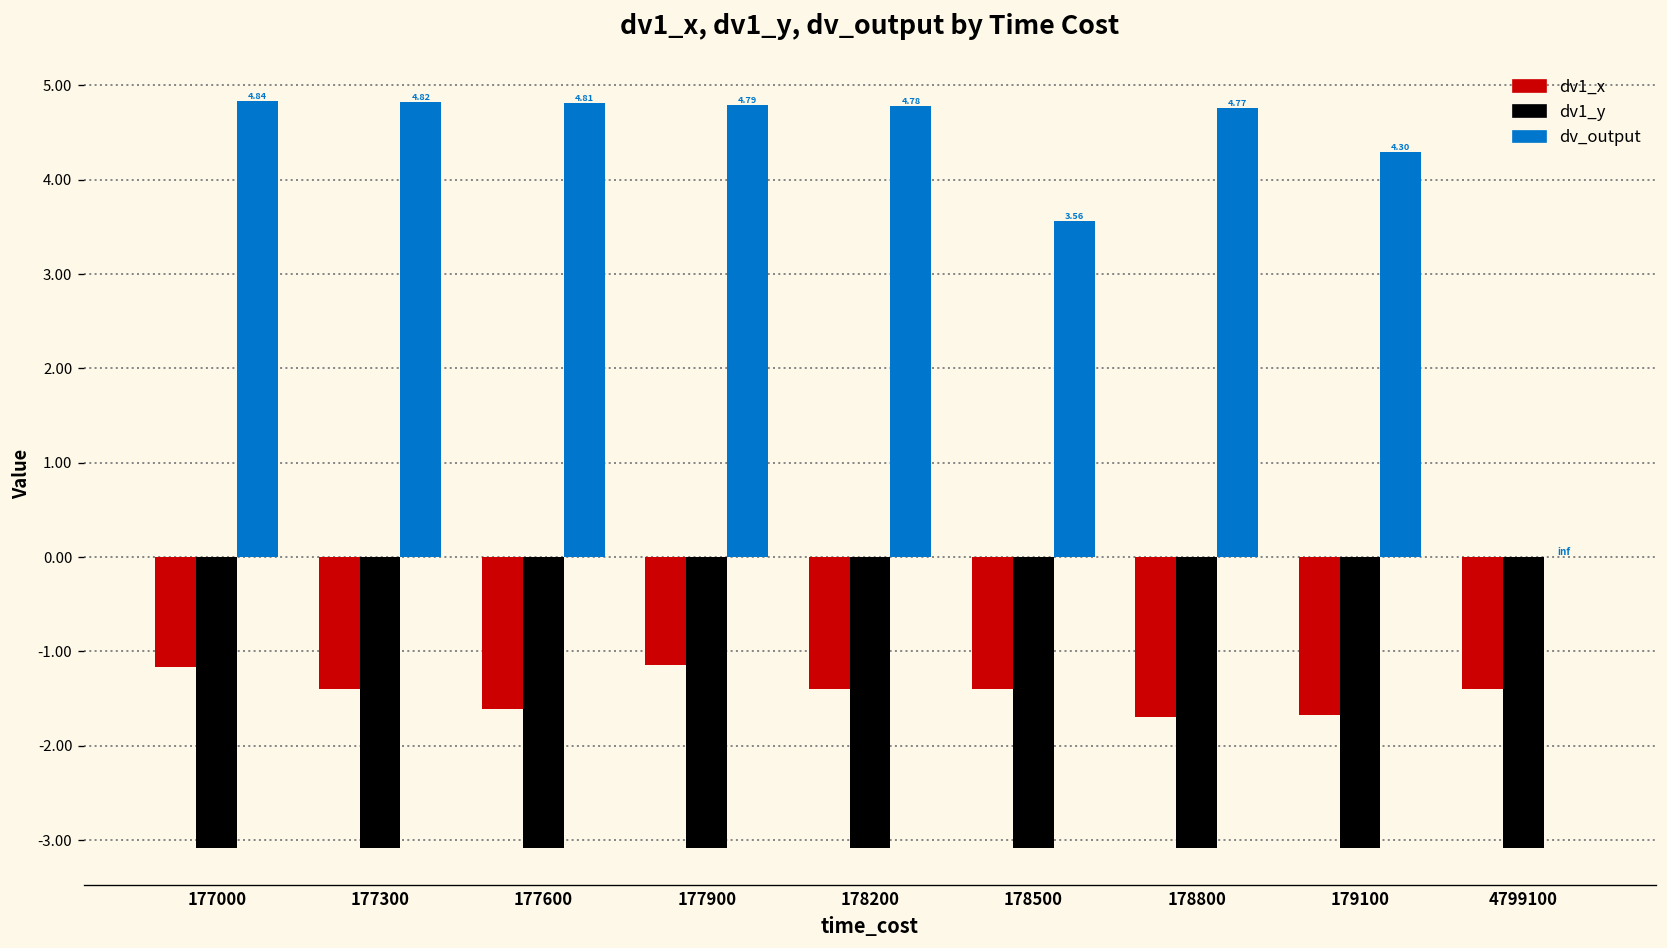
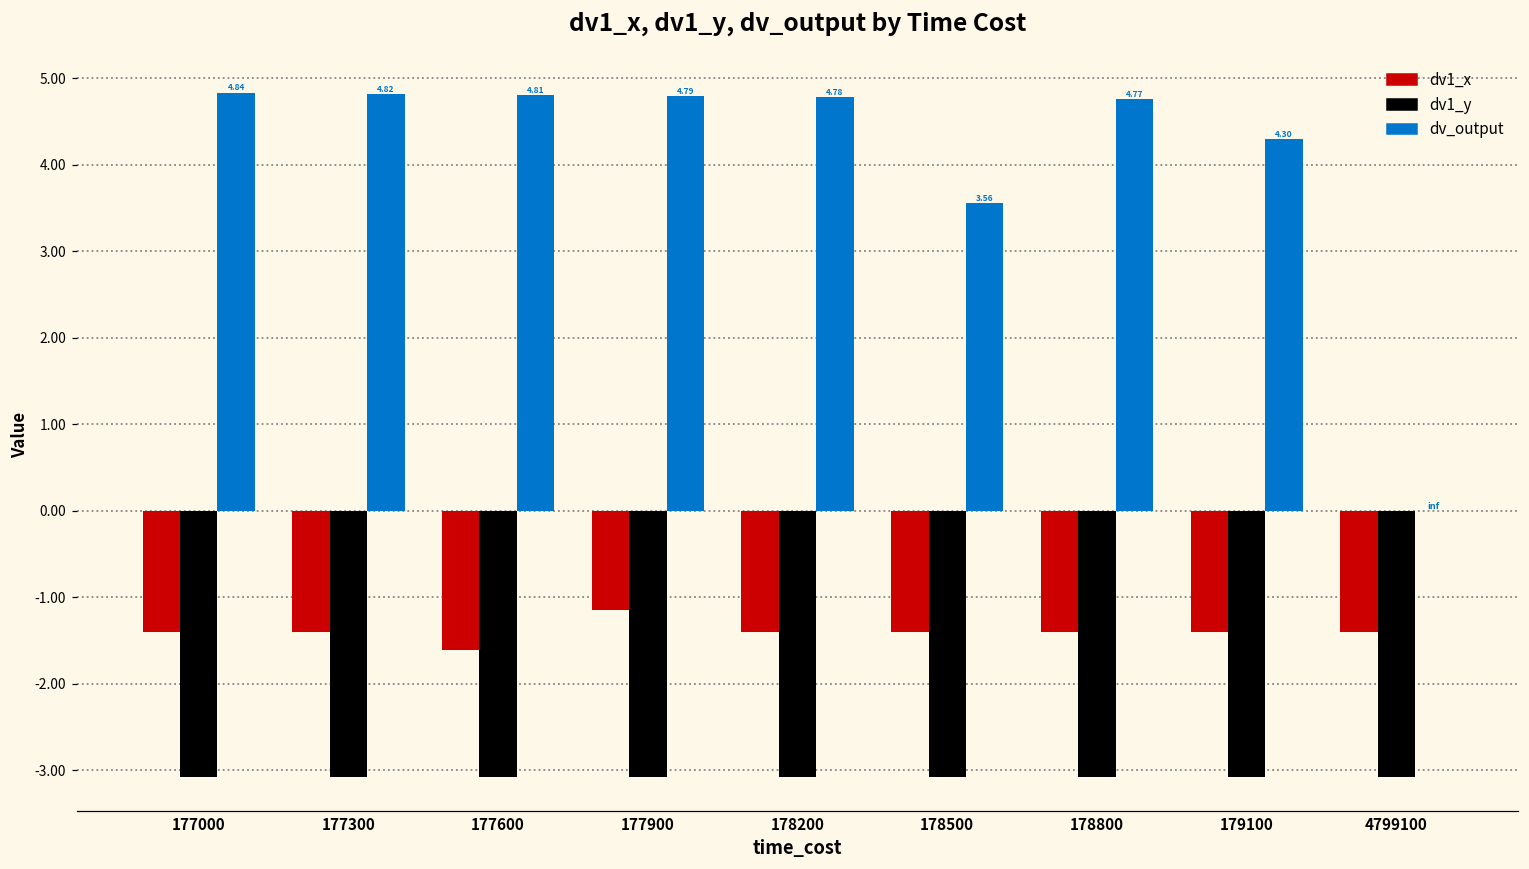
dv1_x, 177000: -1.2 -> -1.4
dv1_x, 178800: -1.7 -> -1.4
dv1_x, 179100: -1.7 -> -1.4
